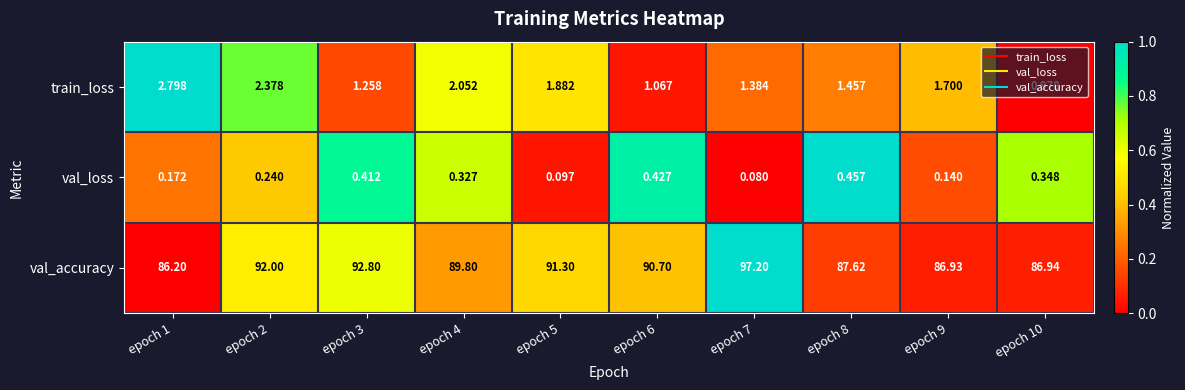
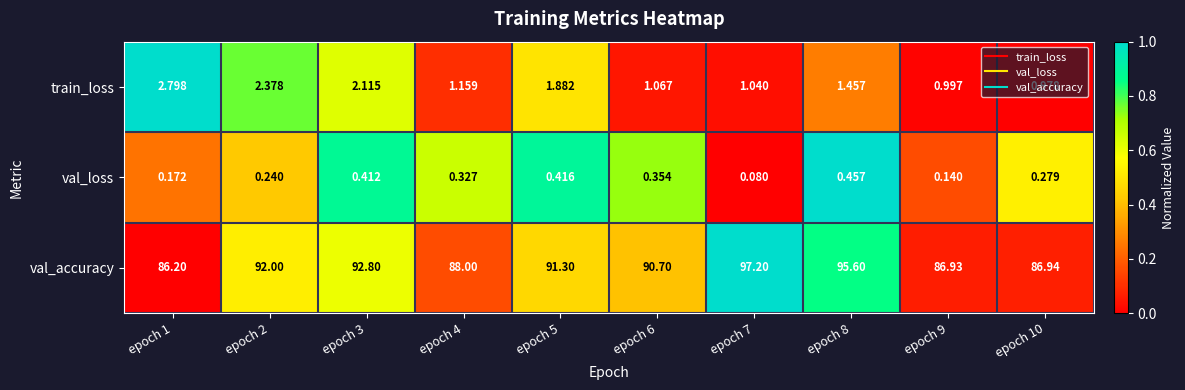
train_loss, epoch 3: 1.258 -> 2.115
train_loss, epoch 4: 2.052 -> 1.159
train_loss, epoch 7: 1.384 -> 1.040
train_loss, epoch 9: 1.700 -> 0.997
val_loss, epoch 5: 0.097 -> 0.416
val_loss, epoch 6: 0.427 -> 0.354
val_loss, epoch 10: 0.348 -> 0.279
val_accuracy, epoch 4: 89.80 -> 88.00
val_accuracy, epoch 8: 87.62 -> 95.60
